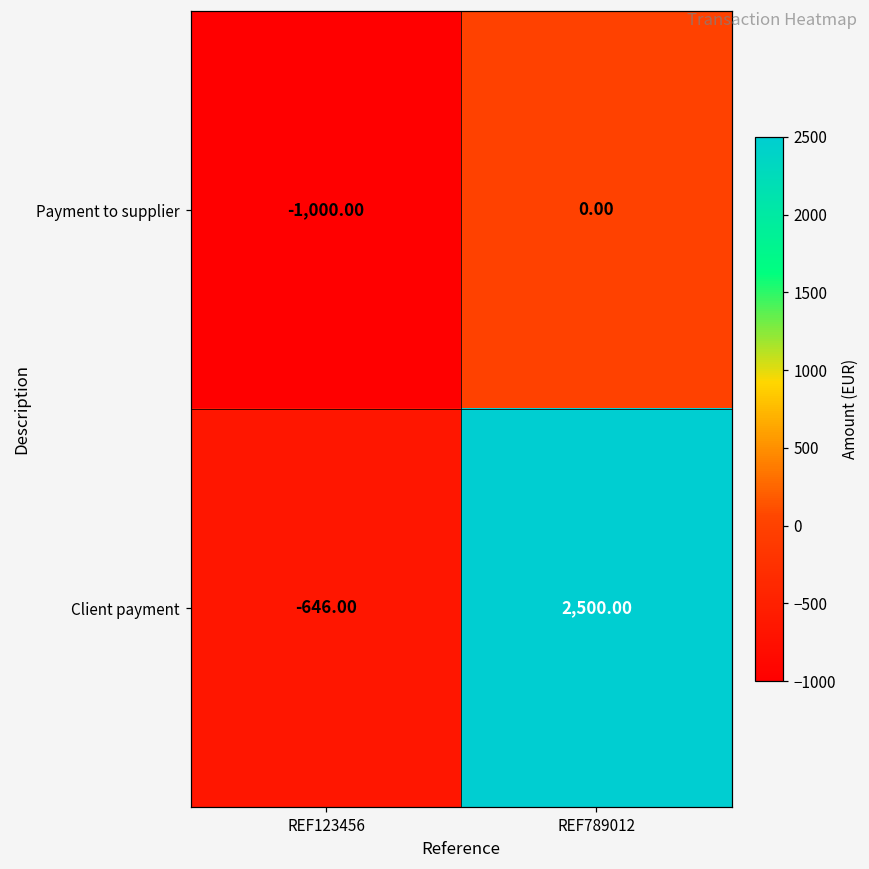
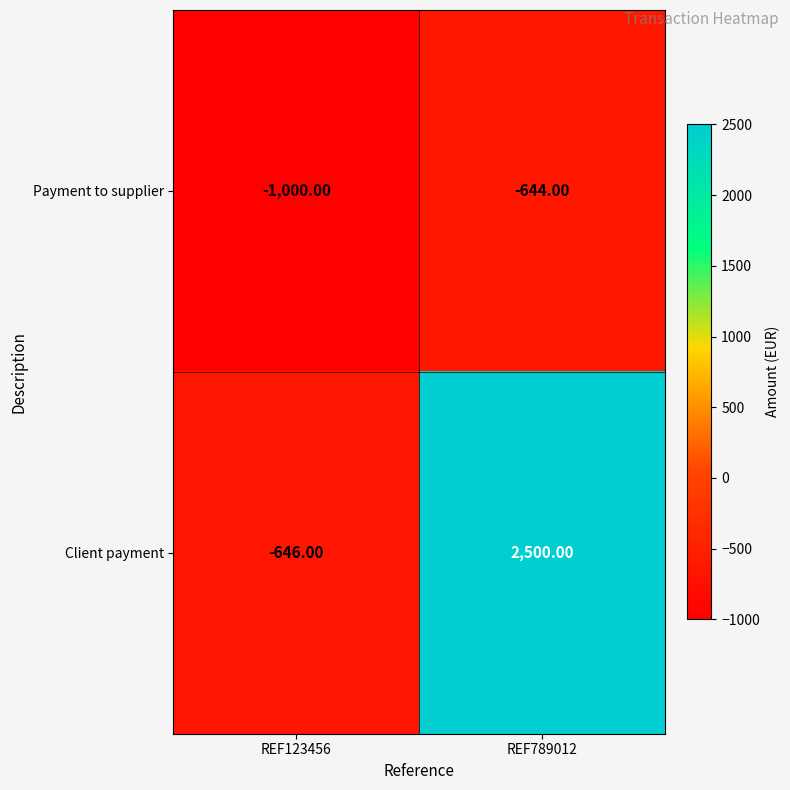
Payment to supplier, REF789012: 0.00 -> -644.00
